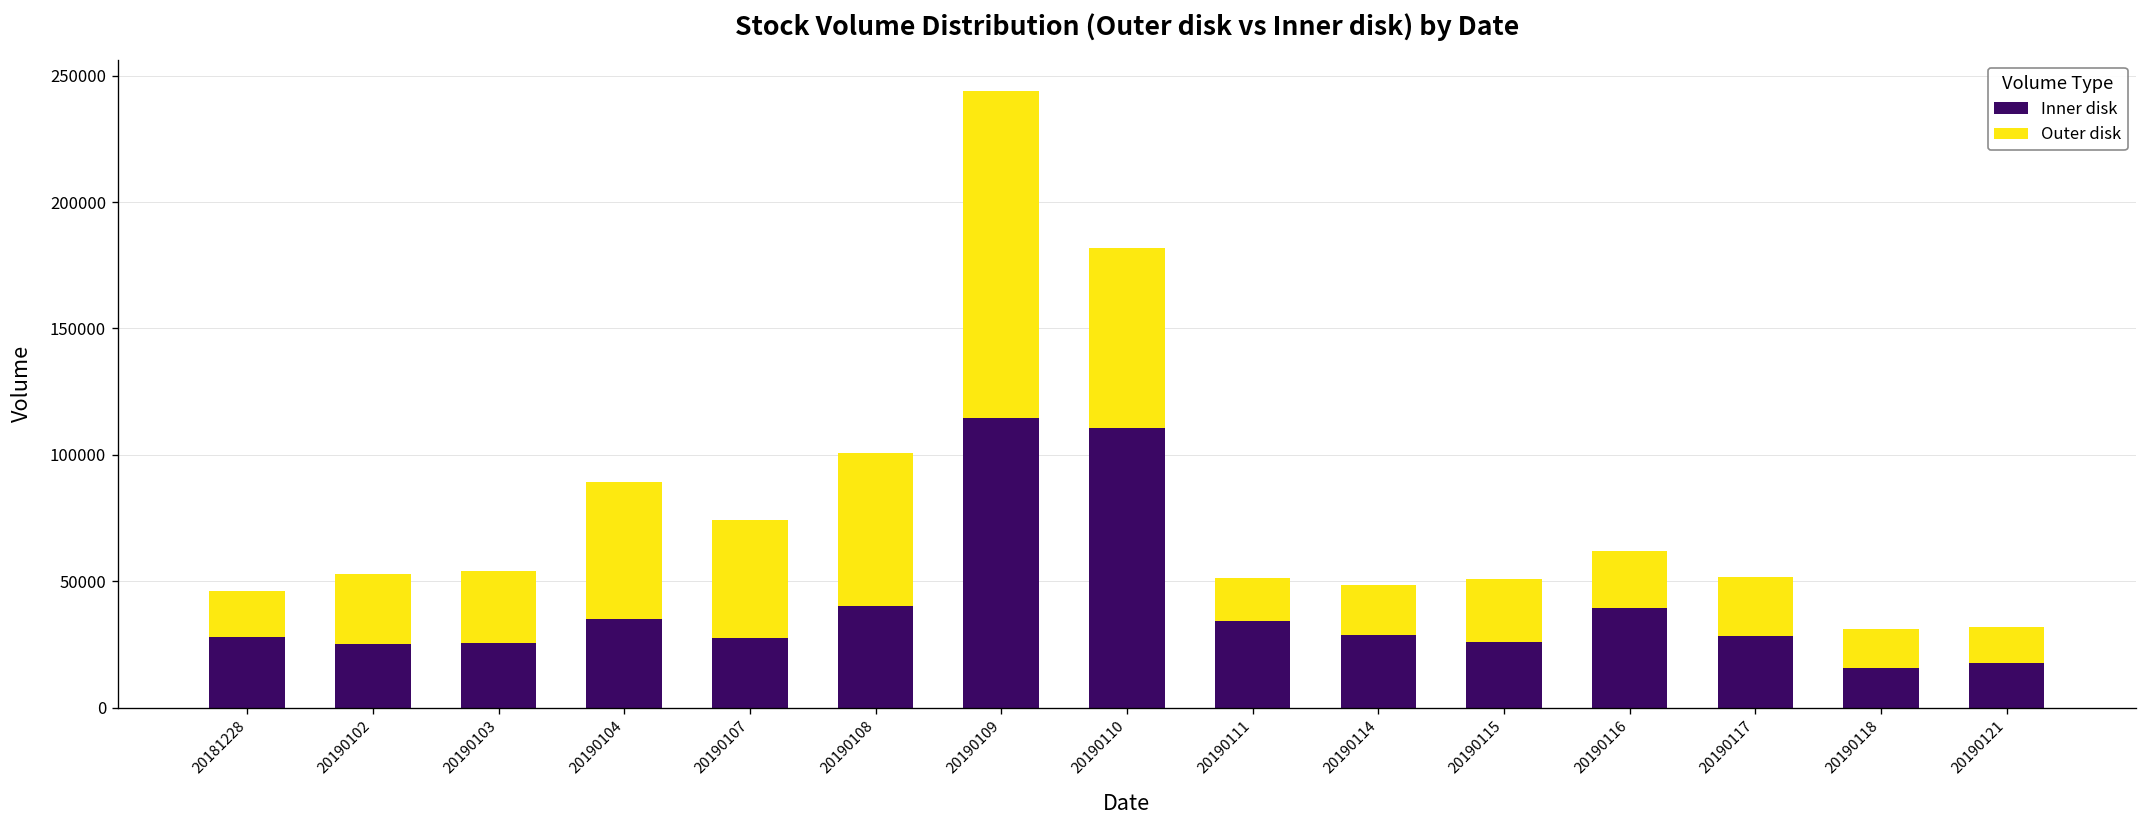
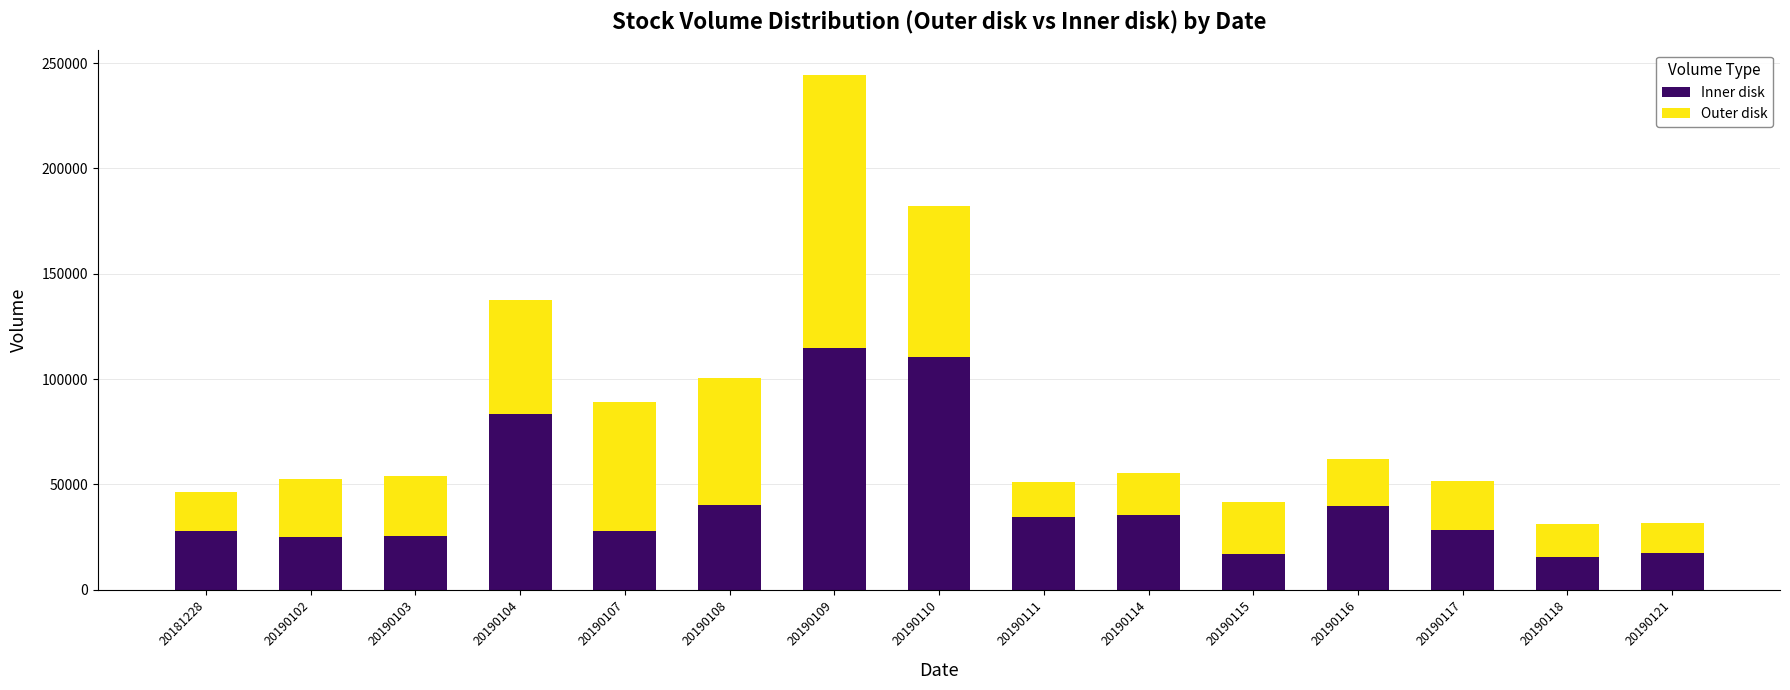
Inner disk, 20190104: 35000 -> 83000
Outer disk, 20190107: 46000 -> 61000
Inner disk, 20190114: 29000 -> 36000
Inner disk, 20190115: 26000 -> 17000
